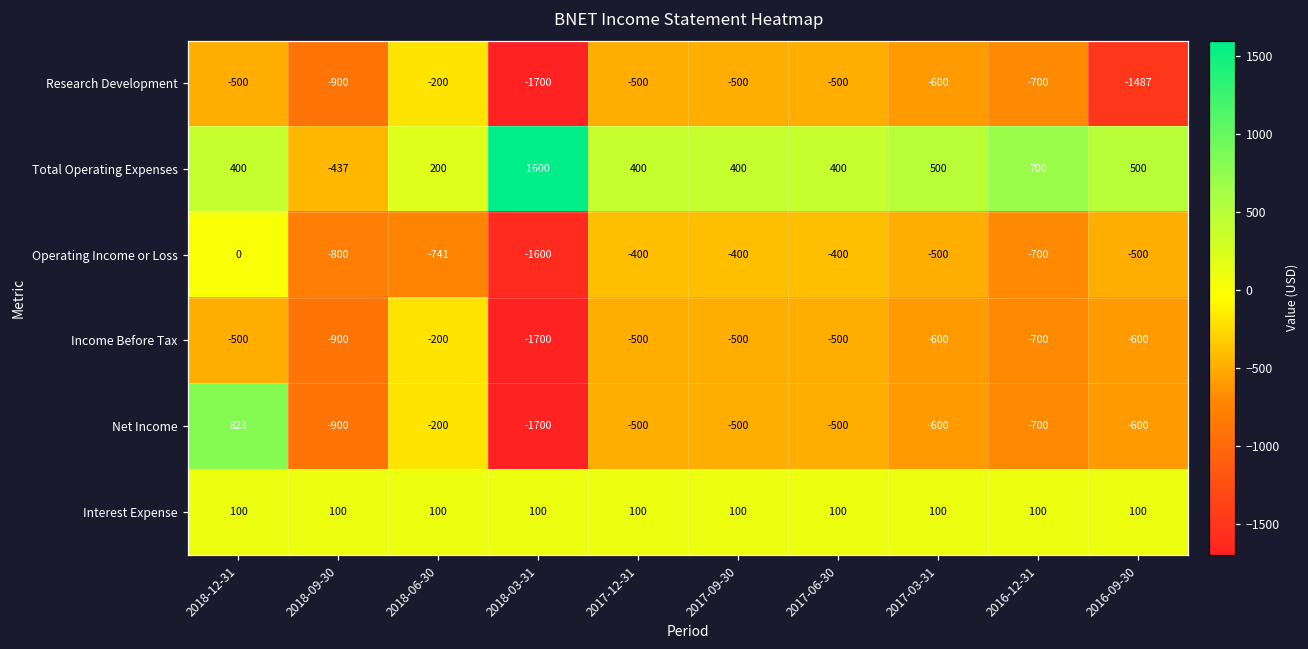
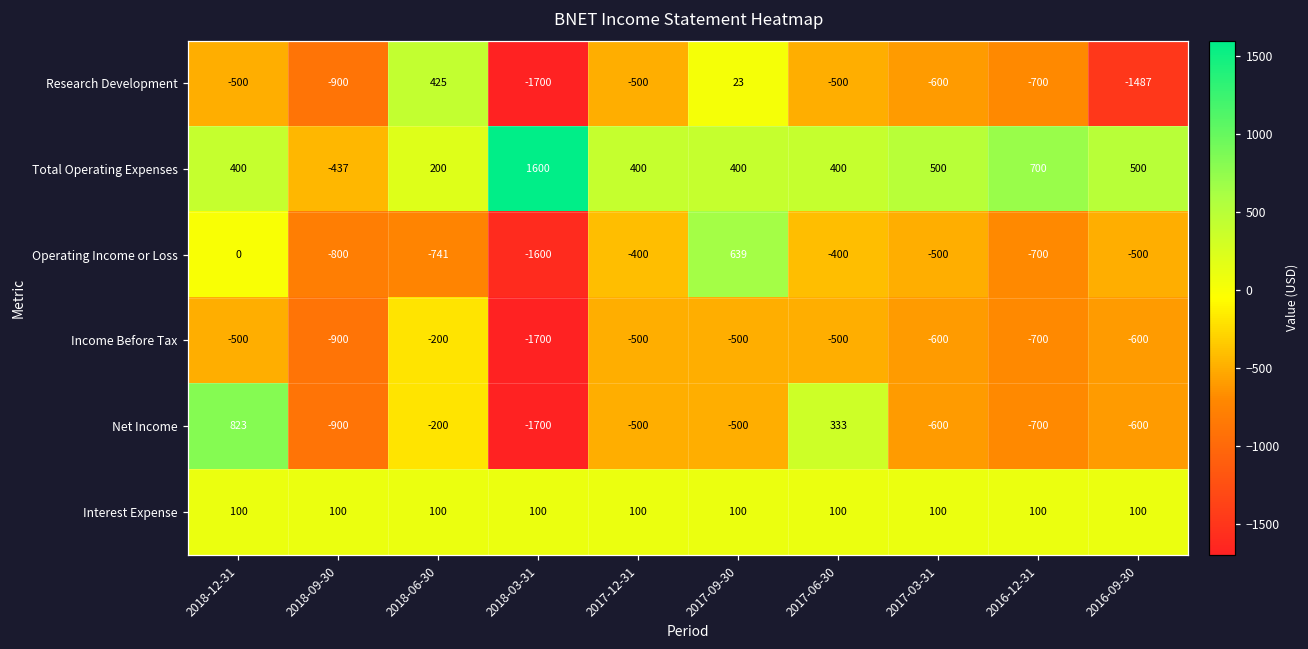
Research Development, 2018-06-30: -200 -> 425
Research Development, 2017-09-30: -500 -> 23
Operating Income or Loss, 2017-09-30: -400 -> 639
Net Income, 2017-06-30: -500 -> 333
